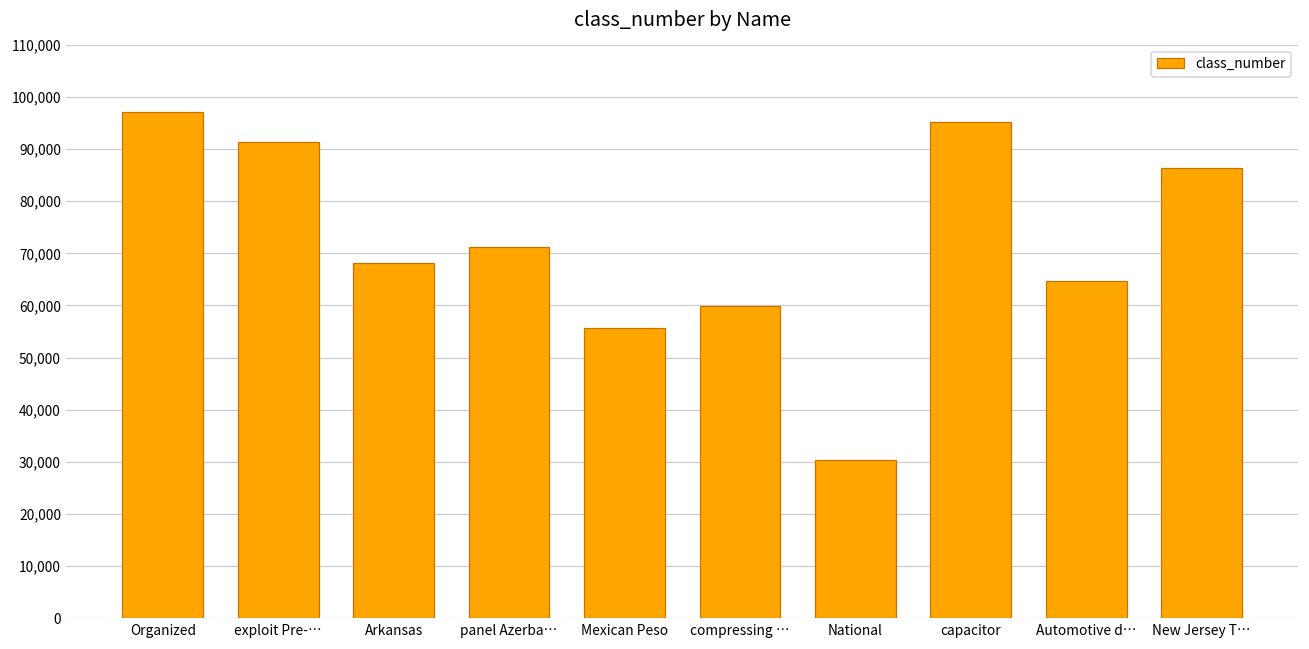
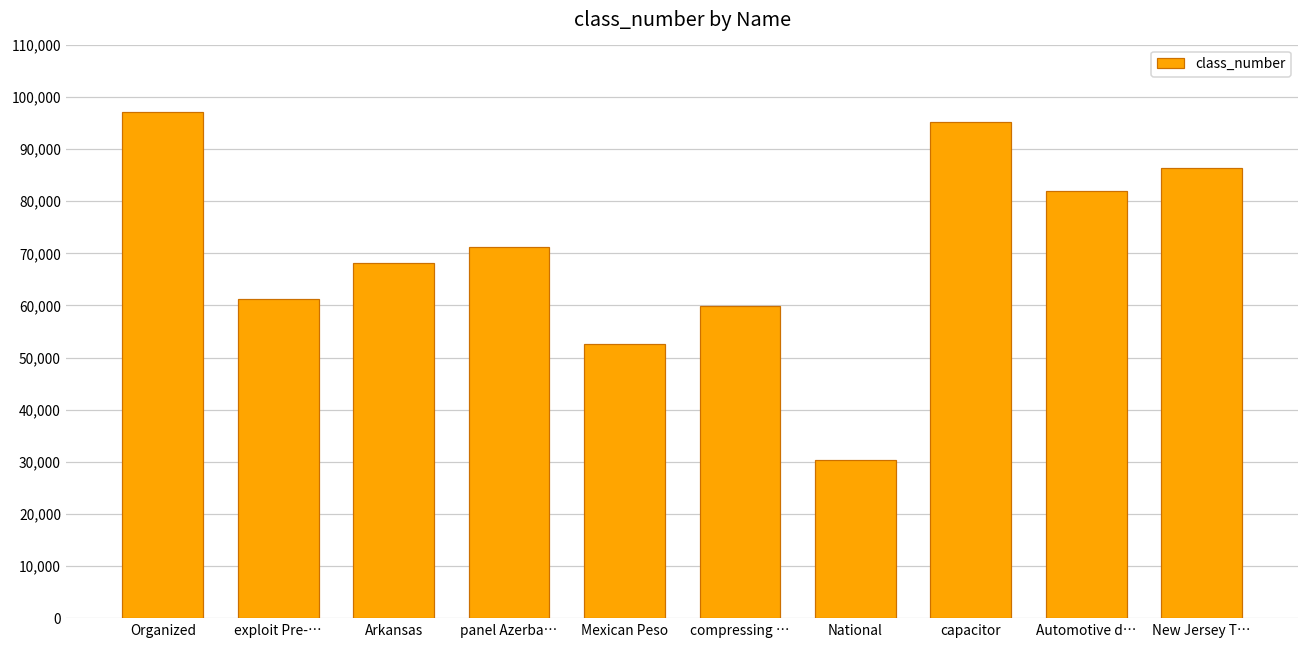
exploit Pre-…: 91,000 -> 61,000
Mexican Peso: 56,000 -> 53,000
Automotive d…: 65,000 -> 82,000
